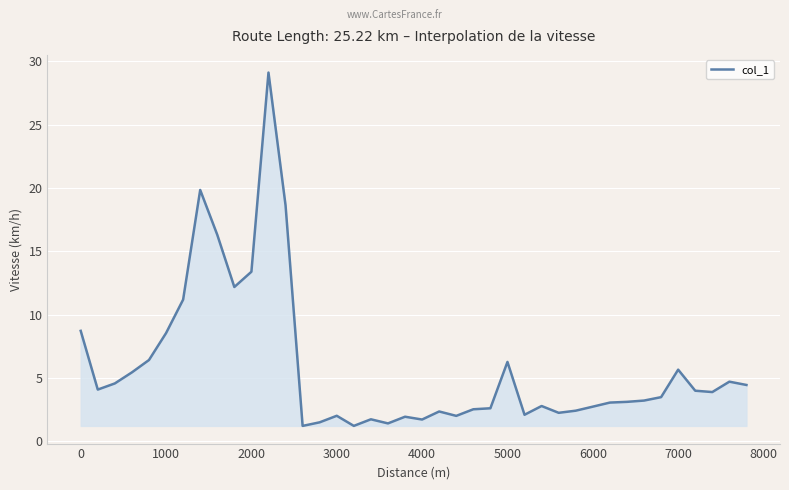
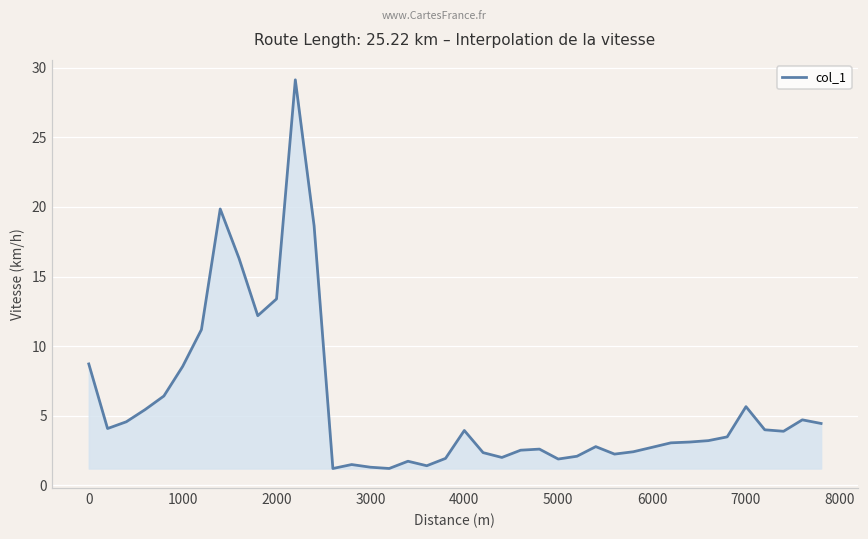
3000: 2.0 -> 1.3
4000: 1.7 -> 3.9
5000: 6.3 -> 1.9
